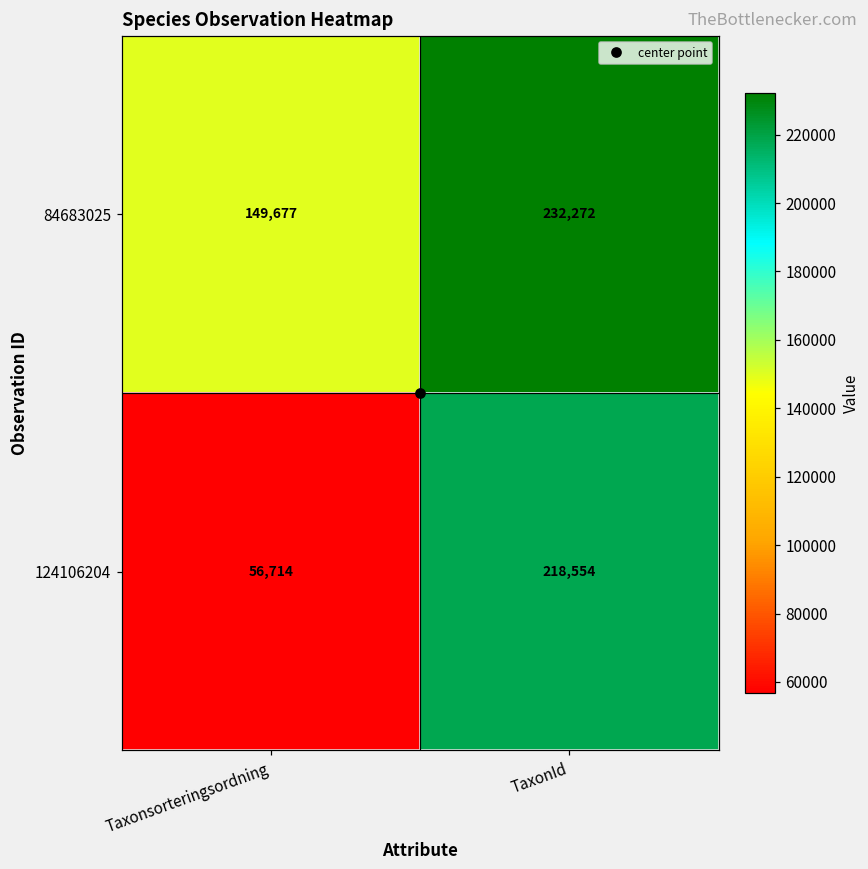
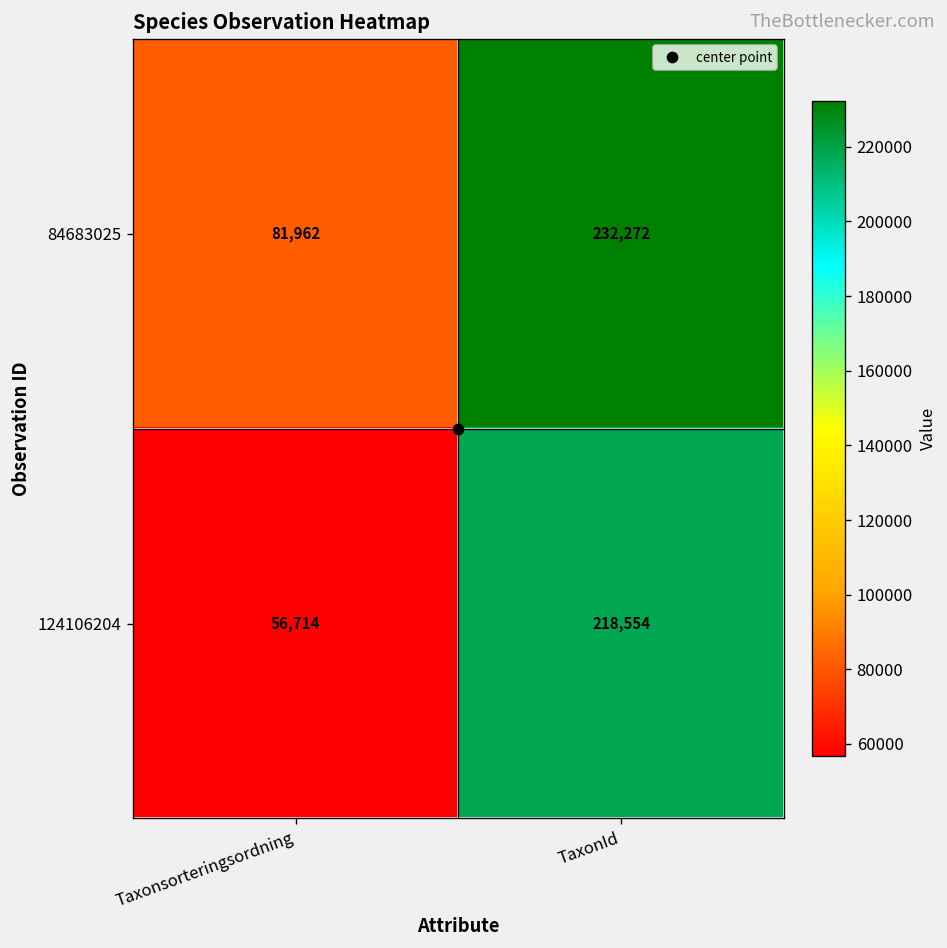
84683025, Taxonsorteringsordning: 149,677 -> 81,962
